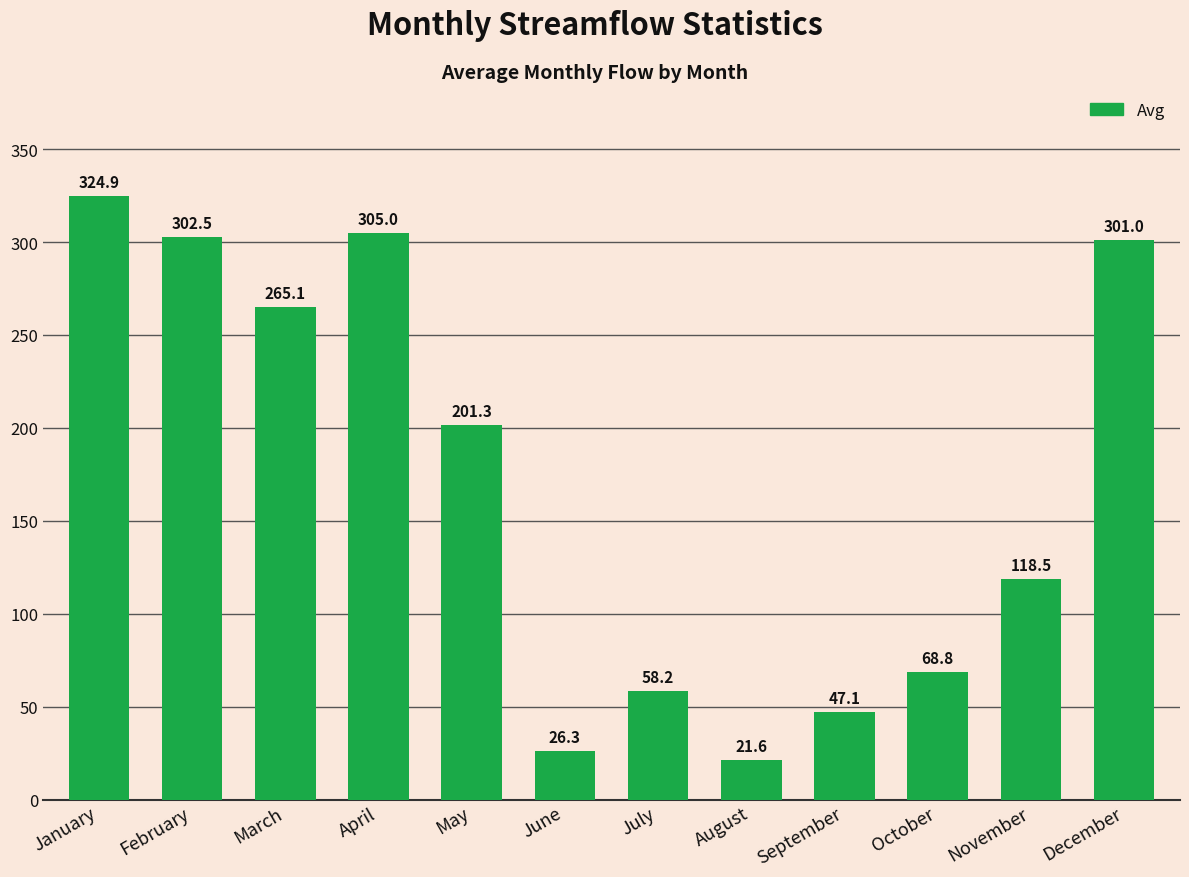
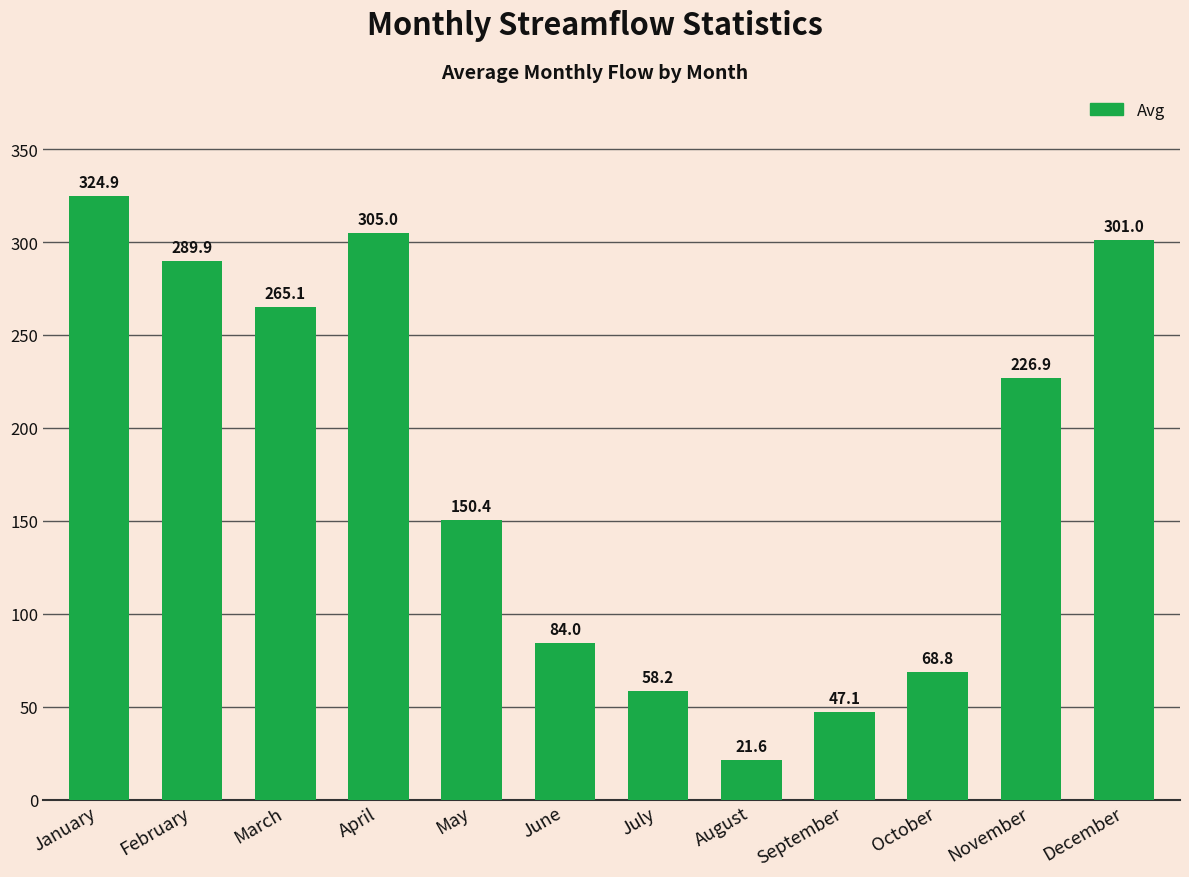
February: 302.5 -> 289.9
May: 201.3 -> 150.4
June: 26.3 -> 84.0
November: 118.5 -> 226.9
